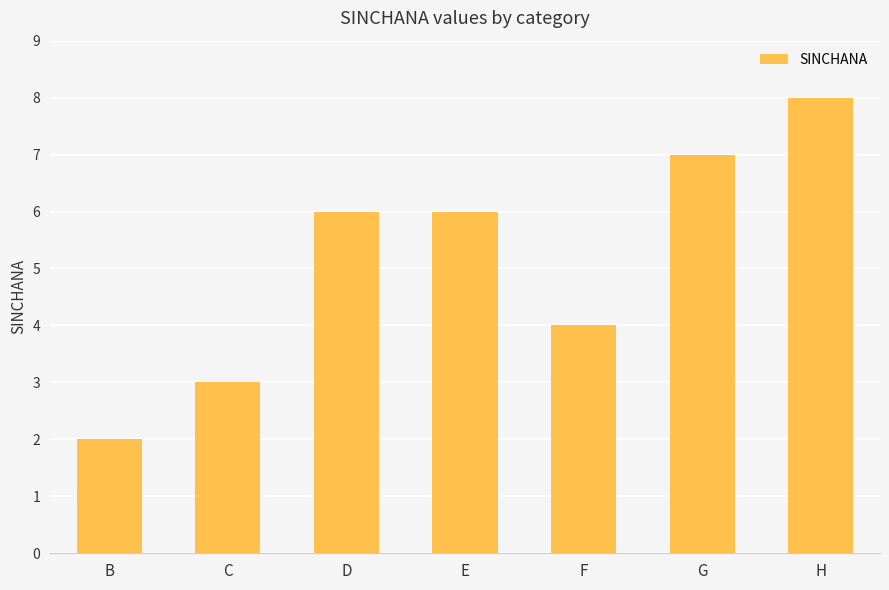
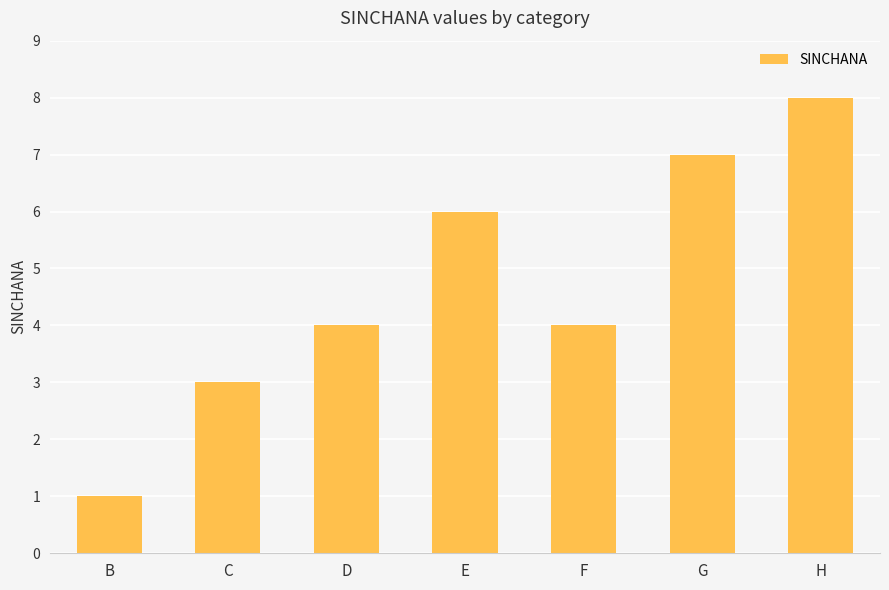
B: 2 -> 1
D: 6 -> 4
